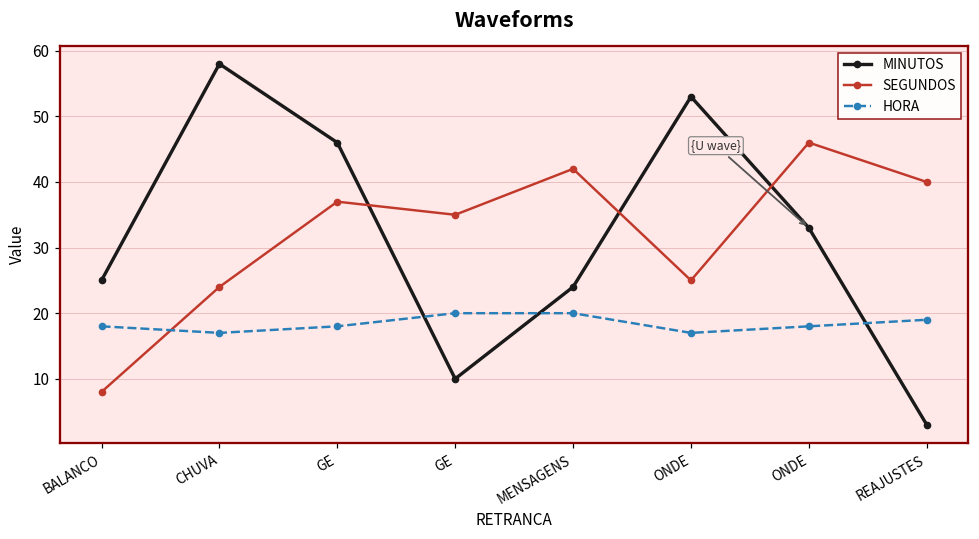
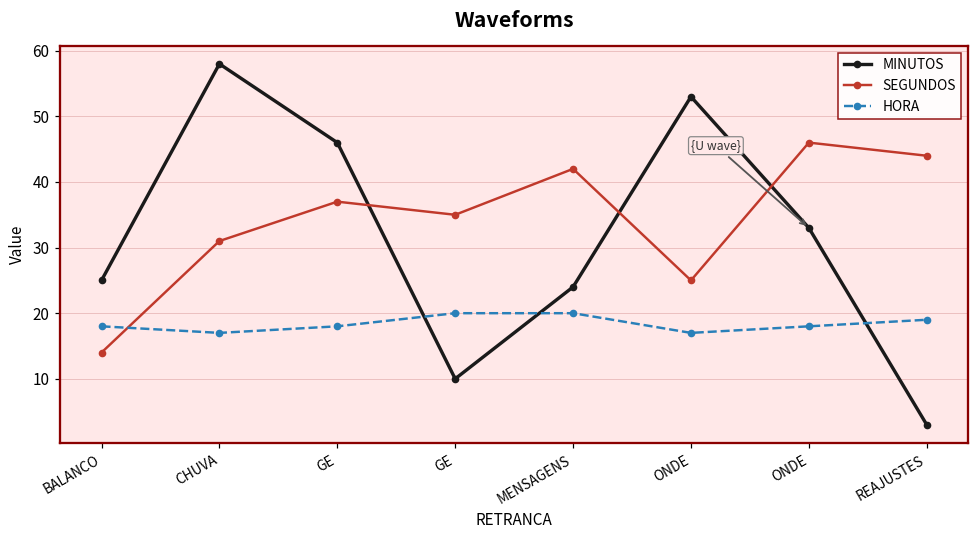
SEGUNDOS, BALANCO: 8 -> 14
SEGUNDOS, CHUVA: 24 -> 31
SEGUNDOS, REAJUSTES: 40 -> 44
